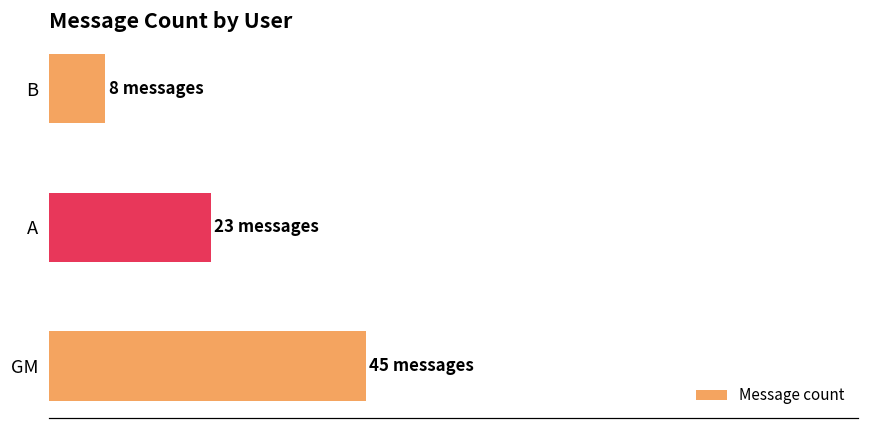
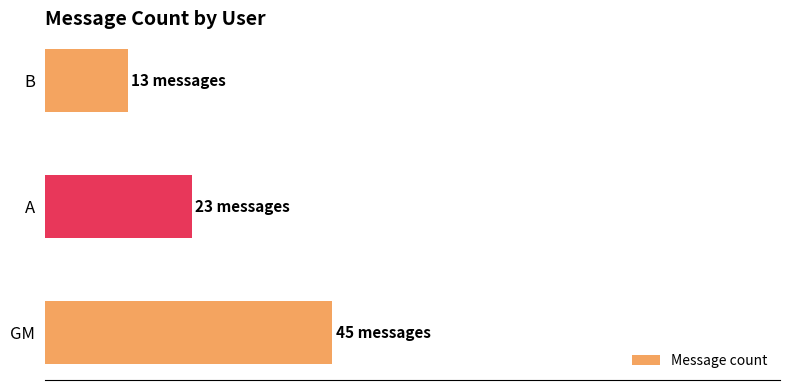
B: 8 -> 13
